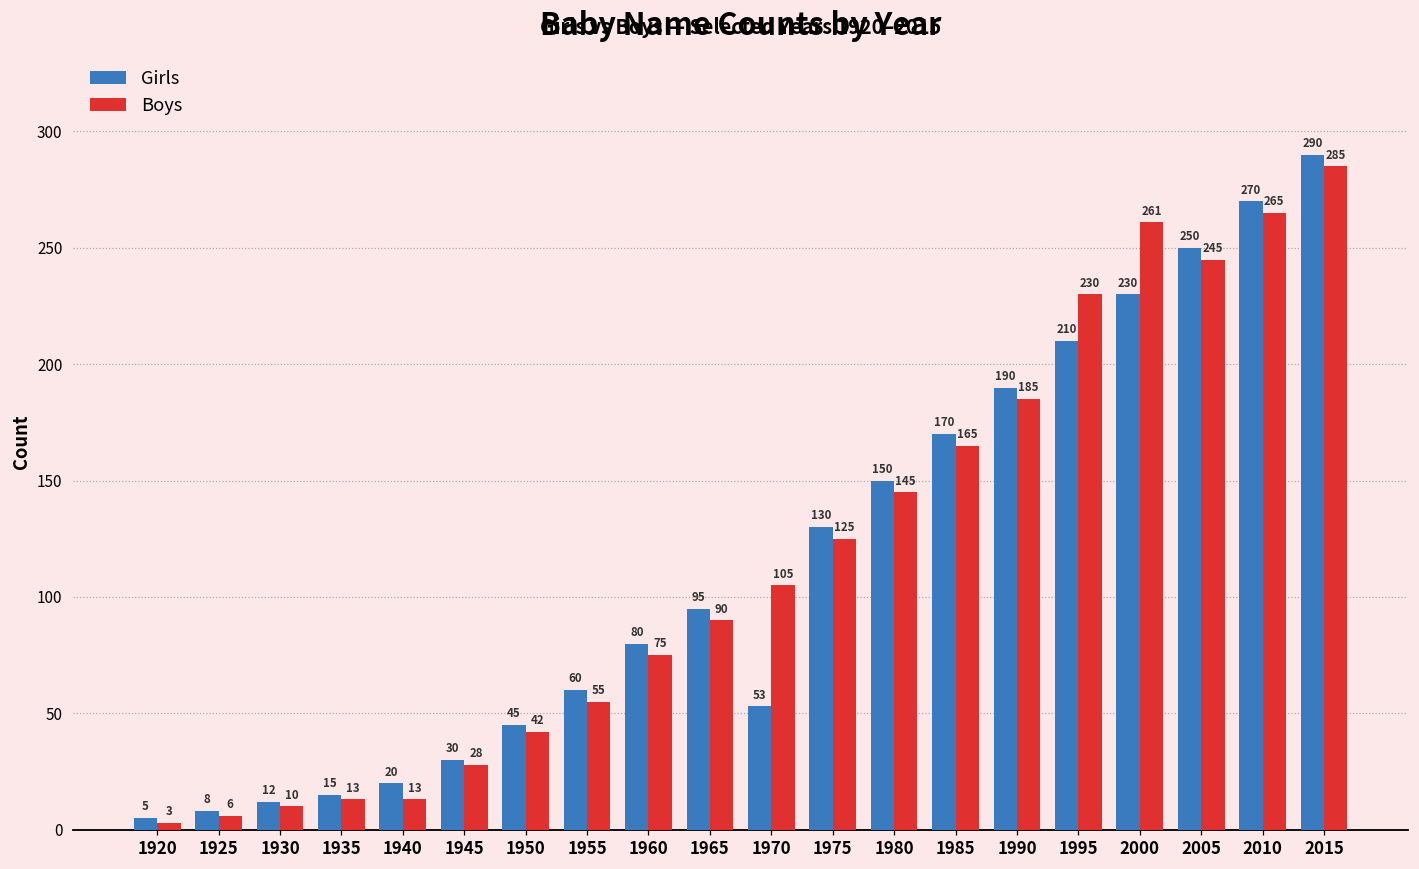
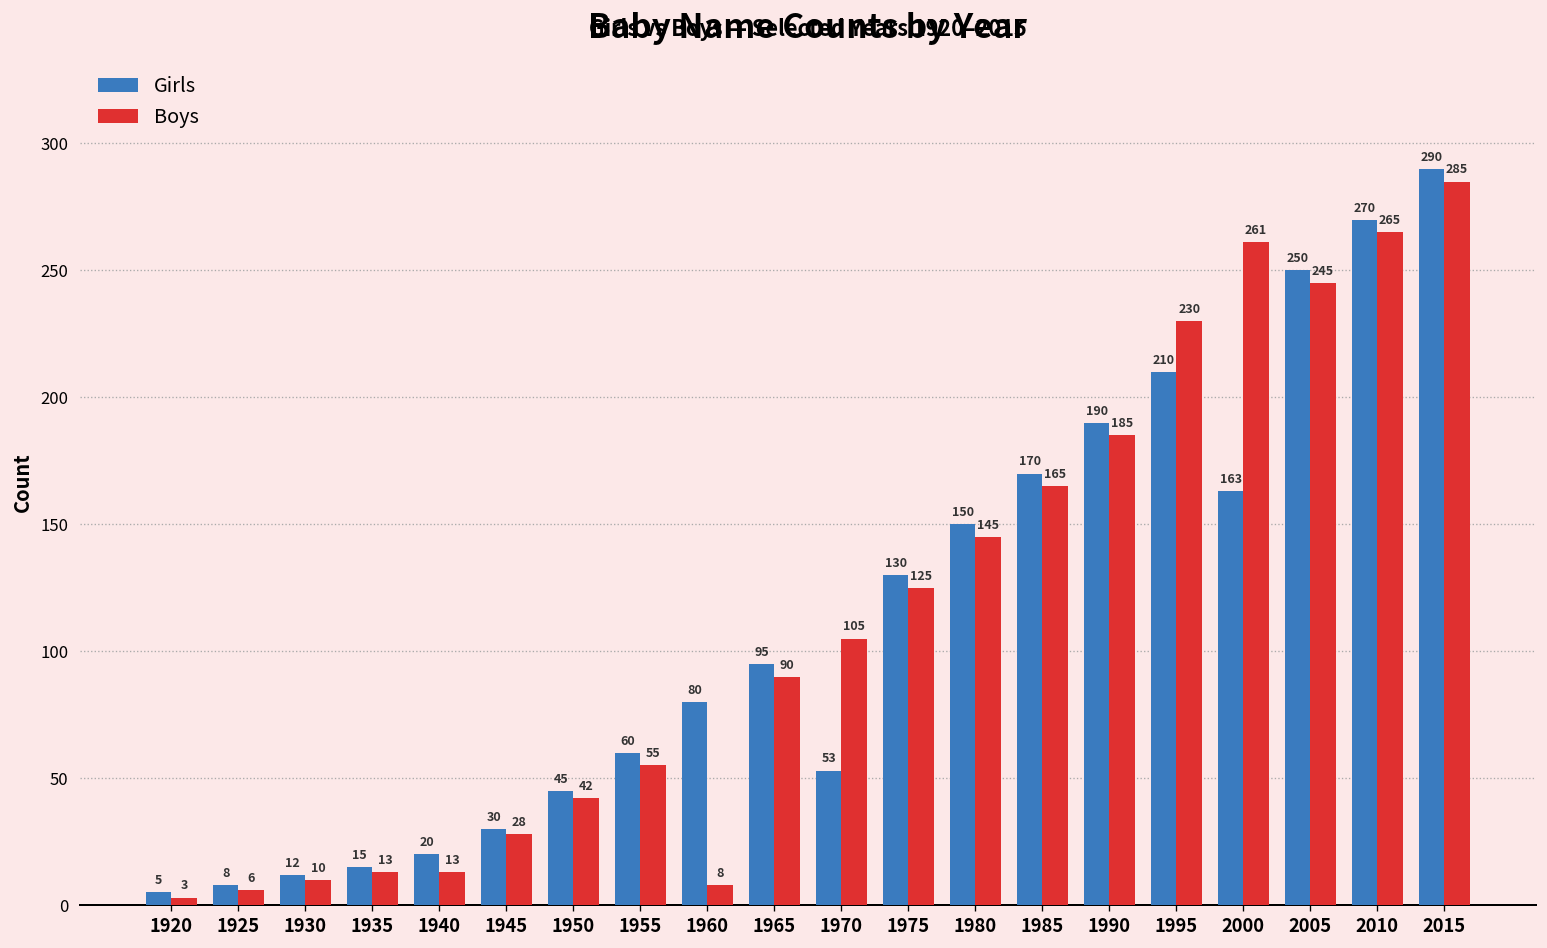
Boys, 1960: 75 -> 8
Girls, 2000: 230 -> 163
